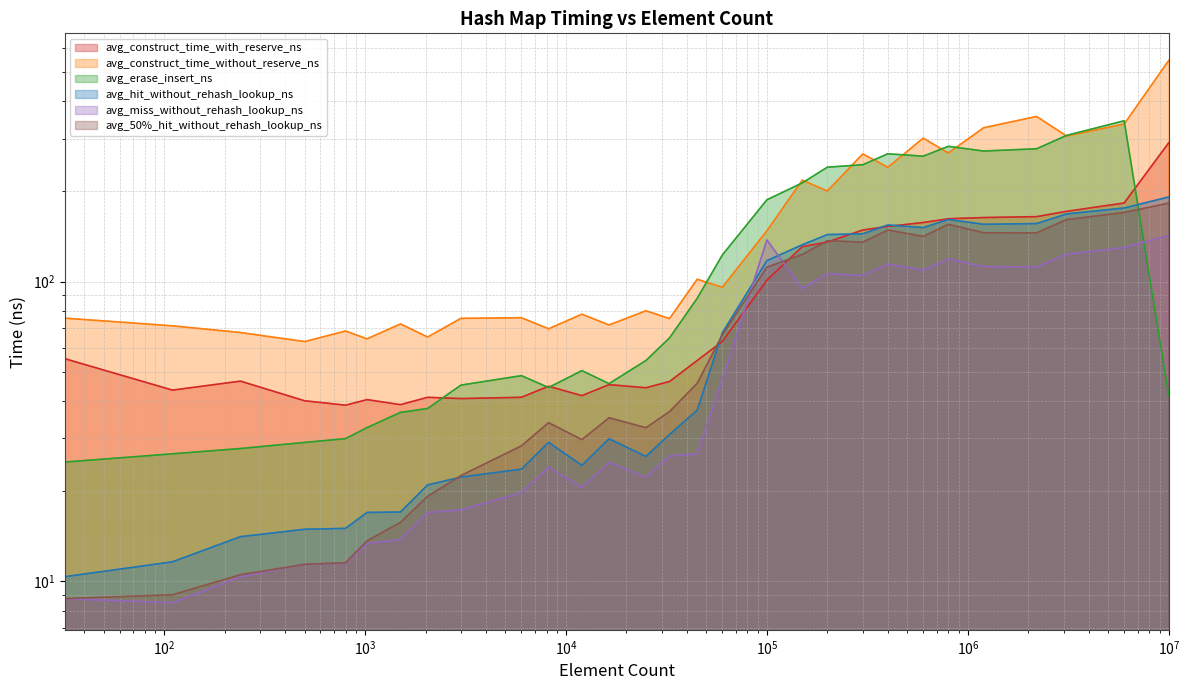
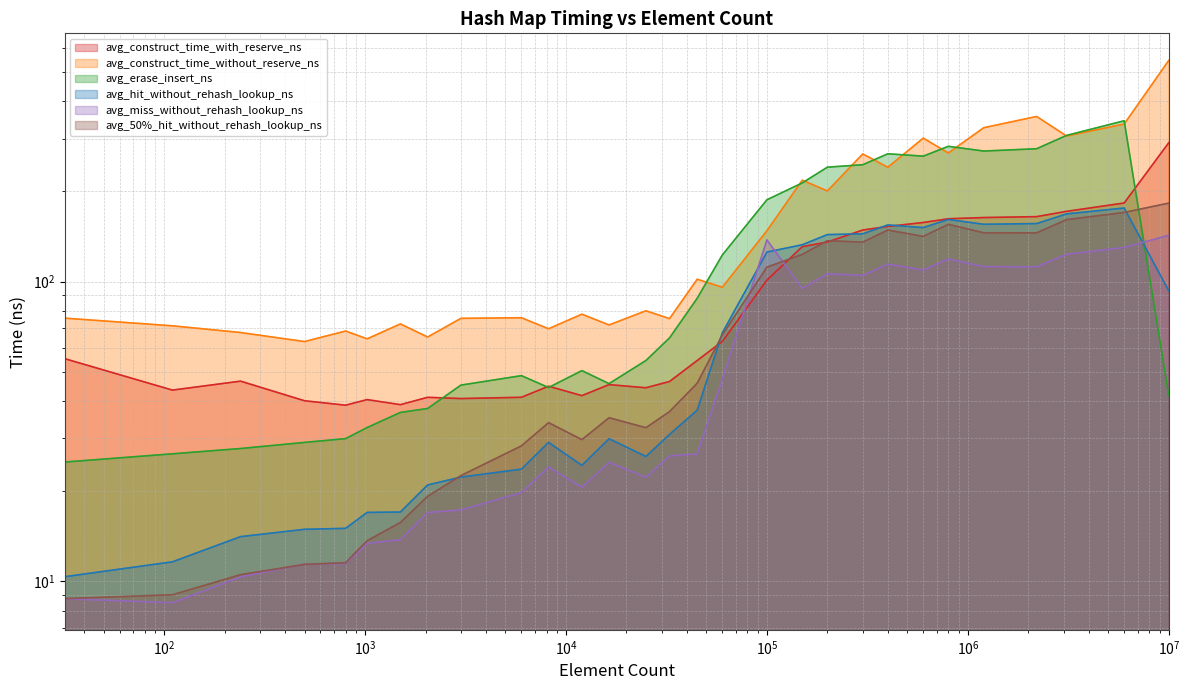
avg_hit_without_rehash_lookup_ns, 10^5: 118 -> 126
avg_hit_without_rehash_lookup_ns, 10^7: 190 -> 93
